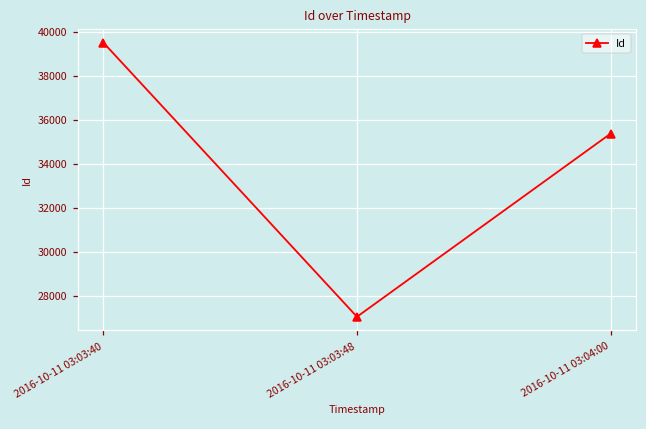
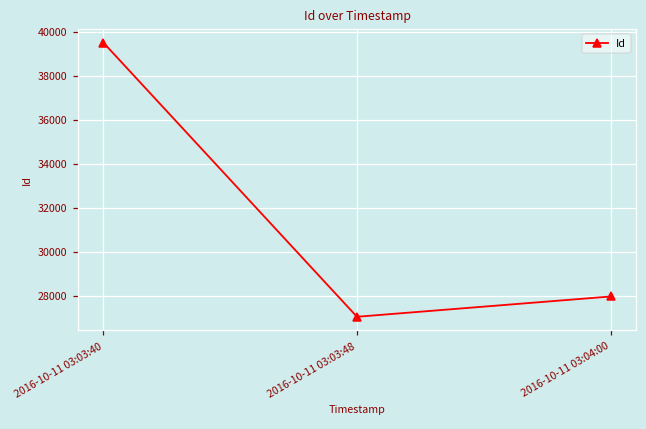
2016-10-11 03:04:00: 35400 -> 28000
